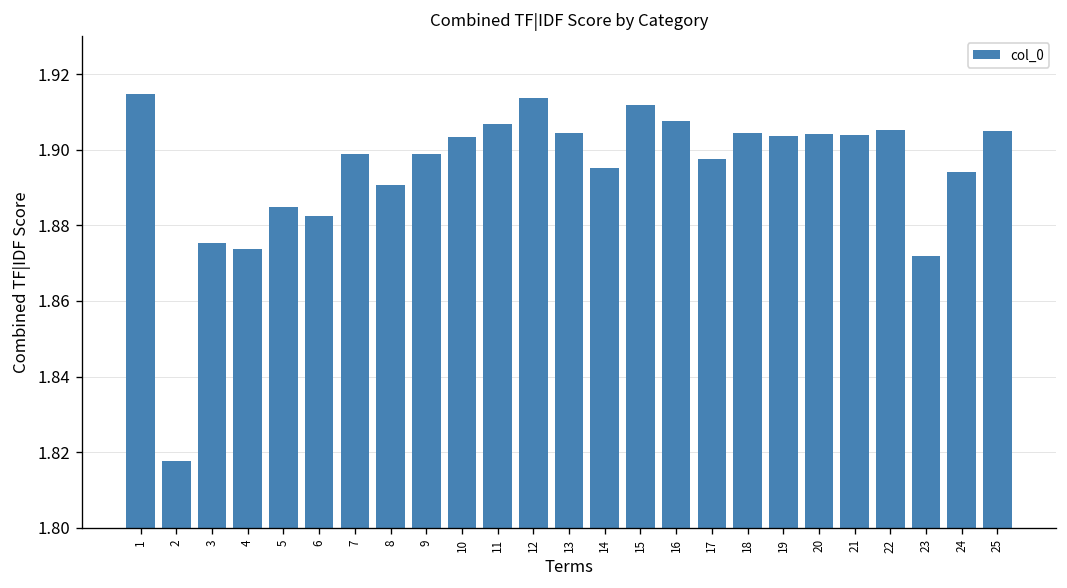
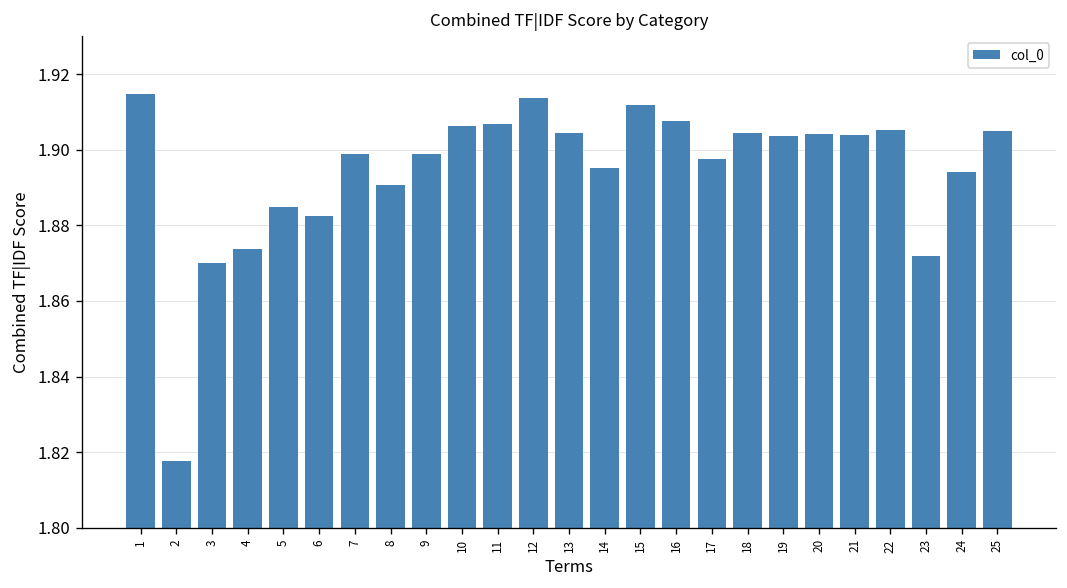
3: 1.875 -> 1.870
10: 1.903 -> 1.906
